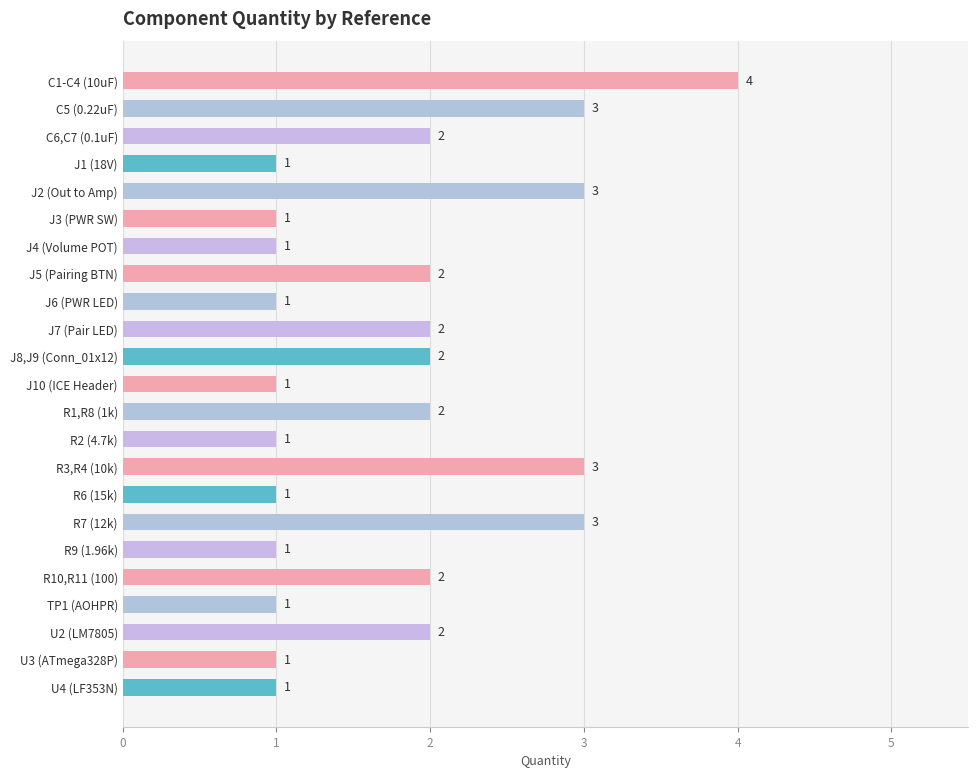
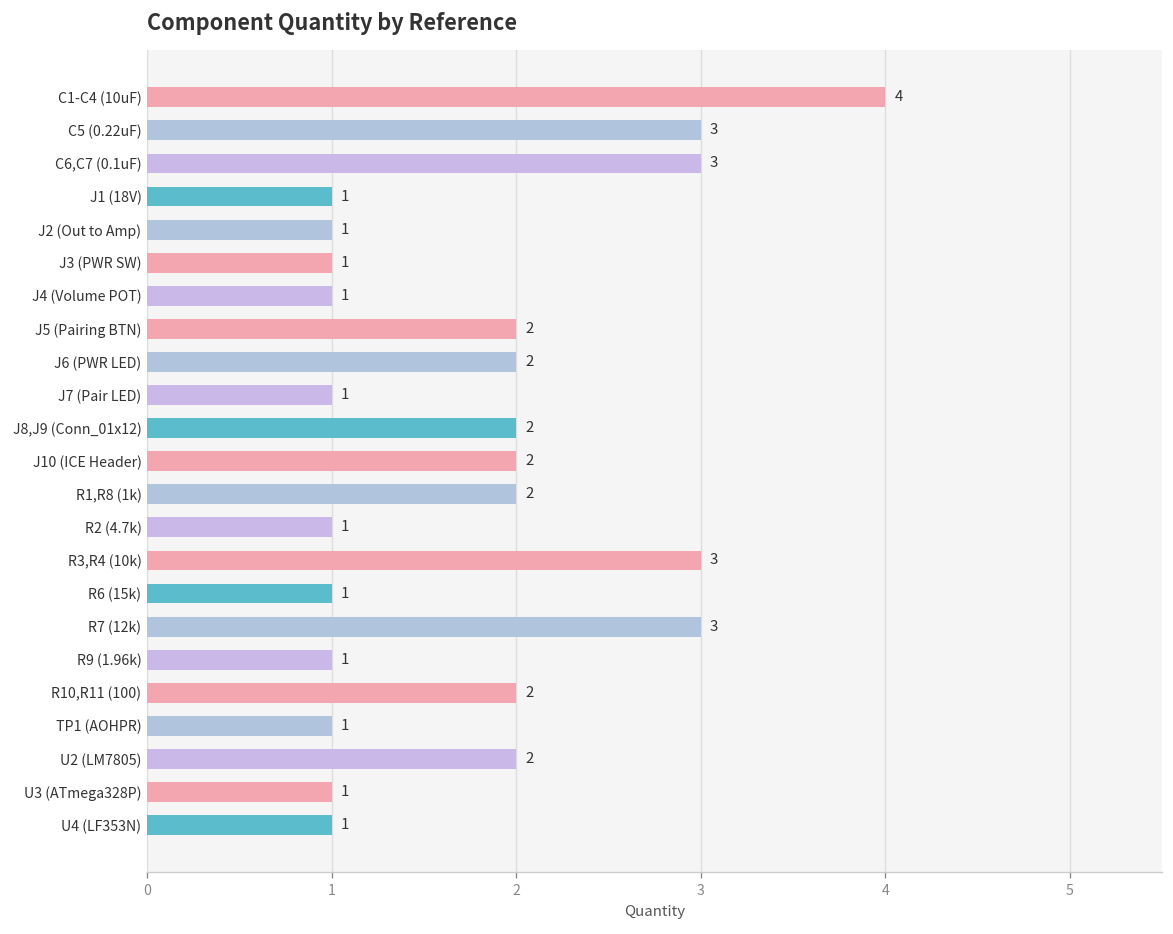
C6,C7 (0.1uF): 2 -> 3
J2 (Out to Amp): 3 -> 1
J6 (PWR LED): 1 -> 2
J7 (Pair LED): 2 -> 1
J10 (ICE Header): 1 -> 2
